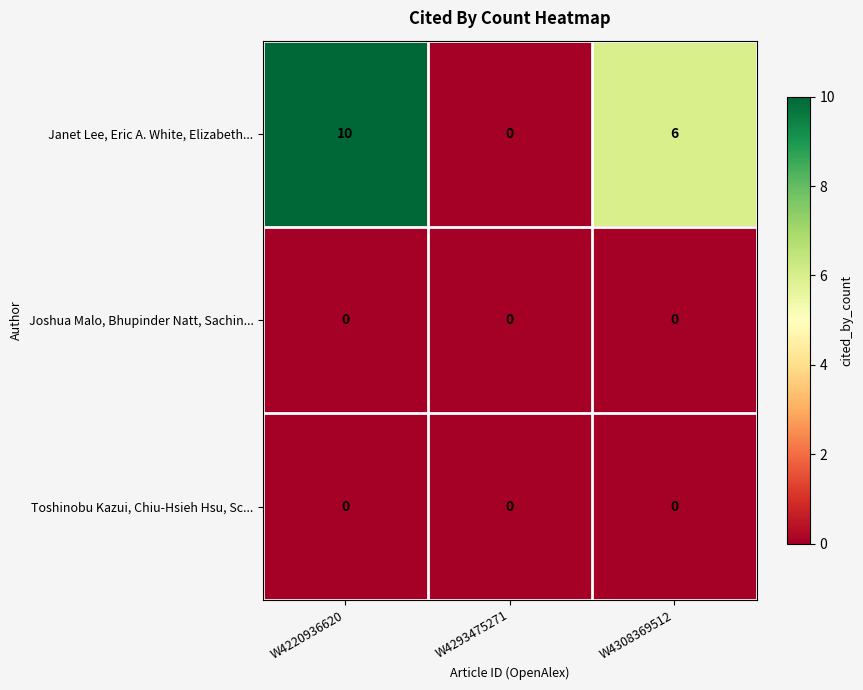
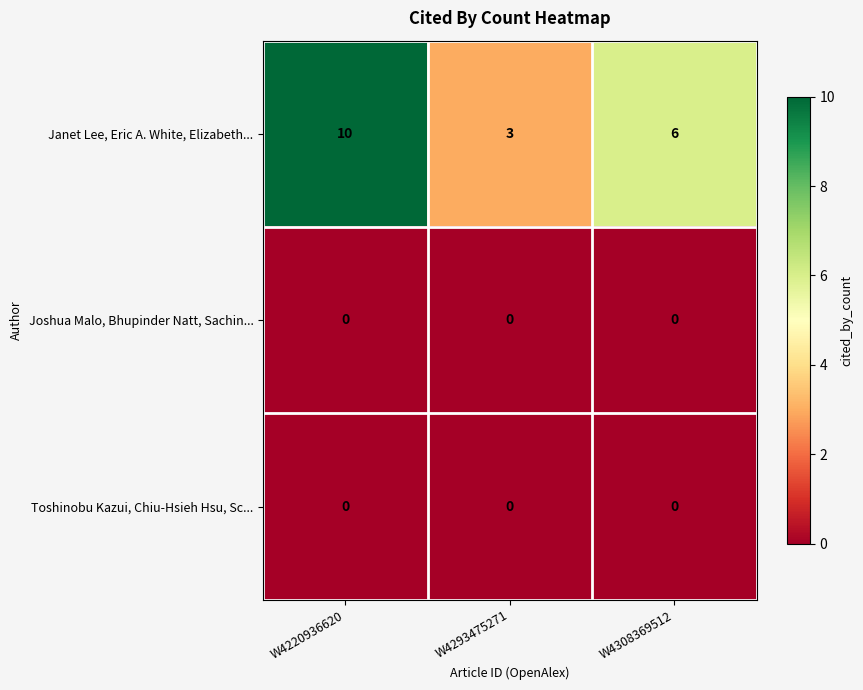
Janet Lee, Eric A. White, Elizabeth..., W4293475271: 0 -> 3
